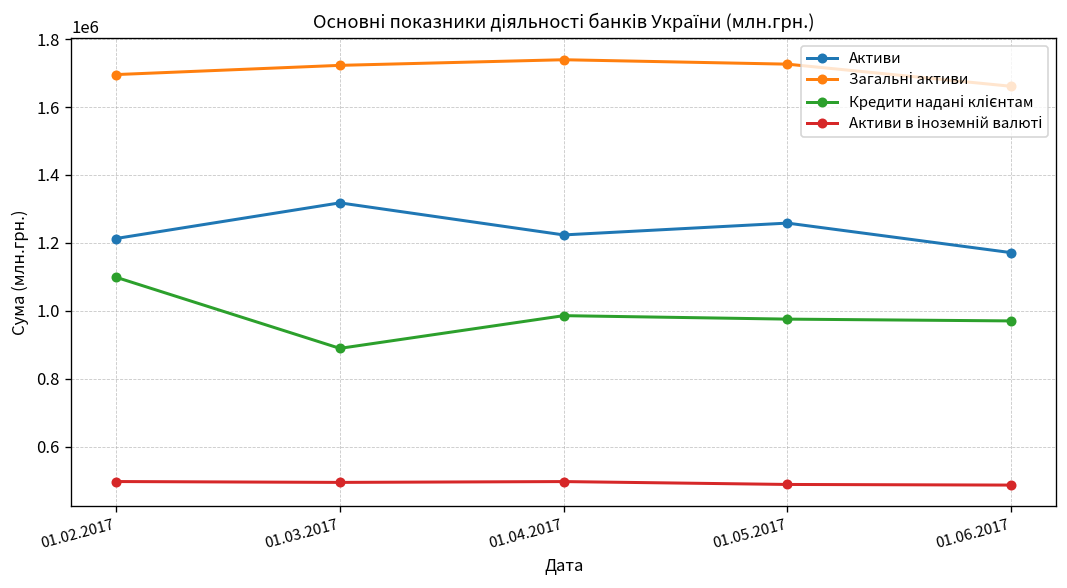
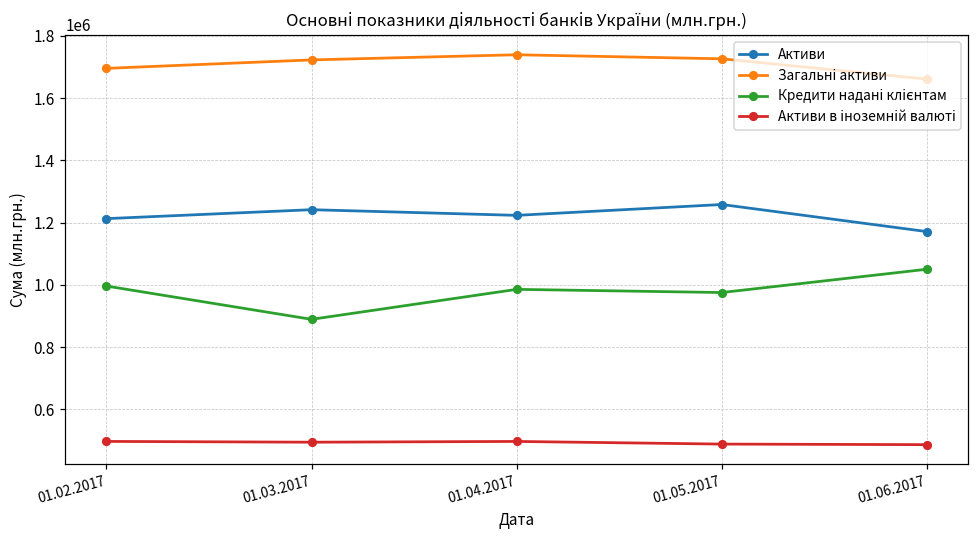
Кредити надані клієнтам, 01.02.2017: 1100000 -> 1000000
Активи, 01.03.2017: 1320000 -> 1240000
Кредити надані клієнтам, 01.06.2017: 970000 -> 1050000
